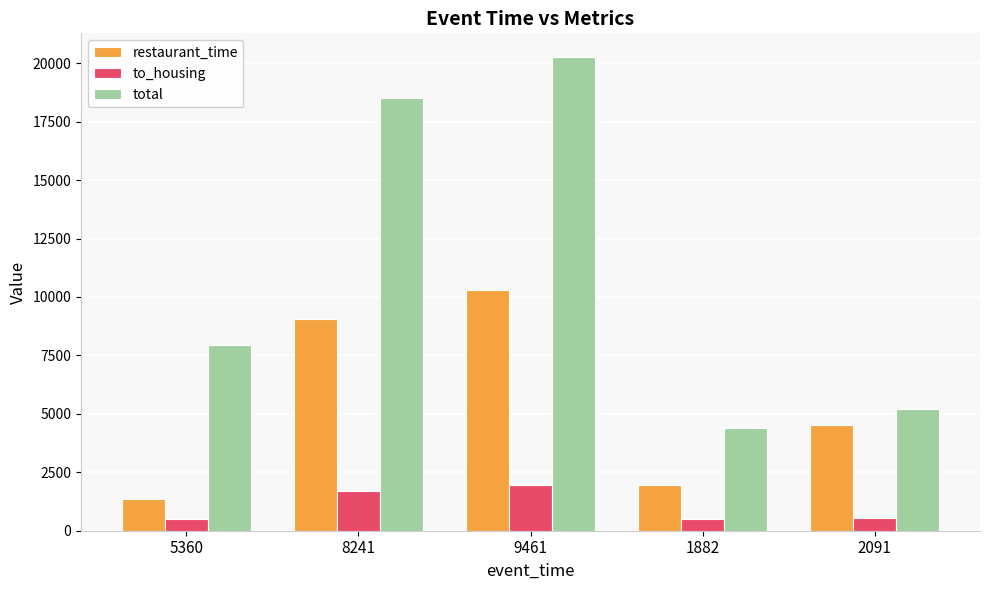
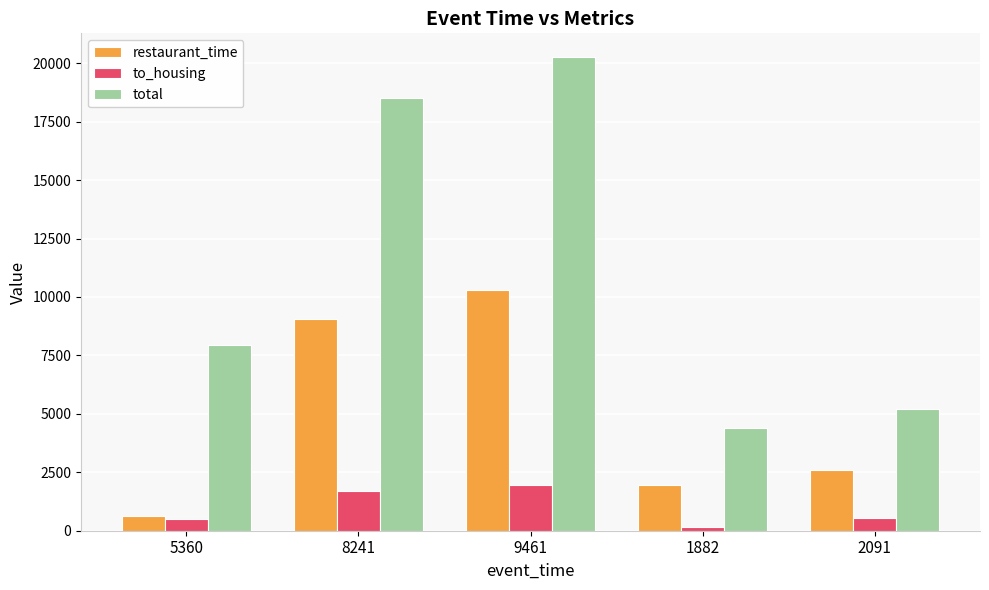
restaurant_time, 5360: 1300 -> 600
to_housing, 1882: 500 -> 200
restaurant_time, 2091: 4500 -> 2600
